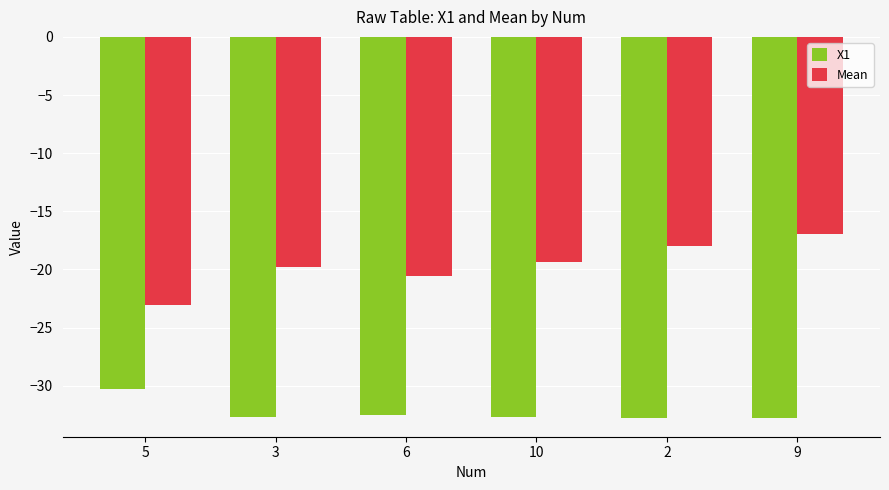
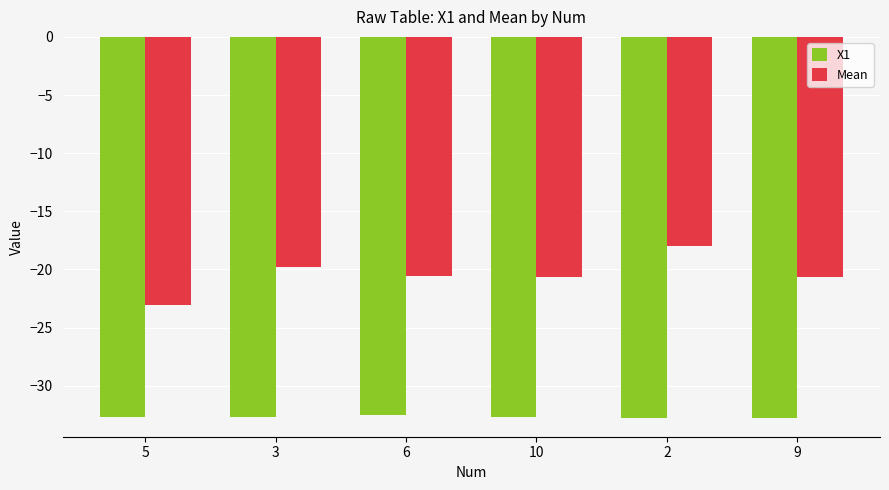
X1, 5: -30.3 -> -32.7
Mean, 10: -19.4 -> -20.6
Mean, 9: -16.9 -> -20.7
